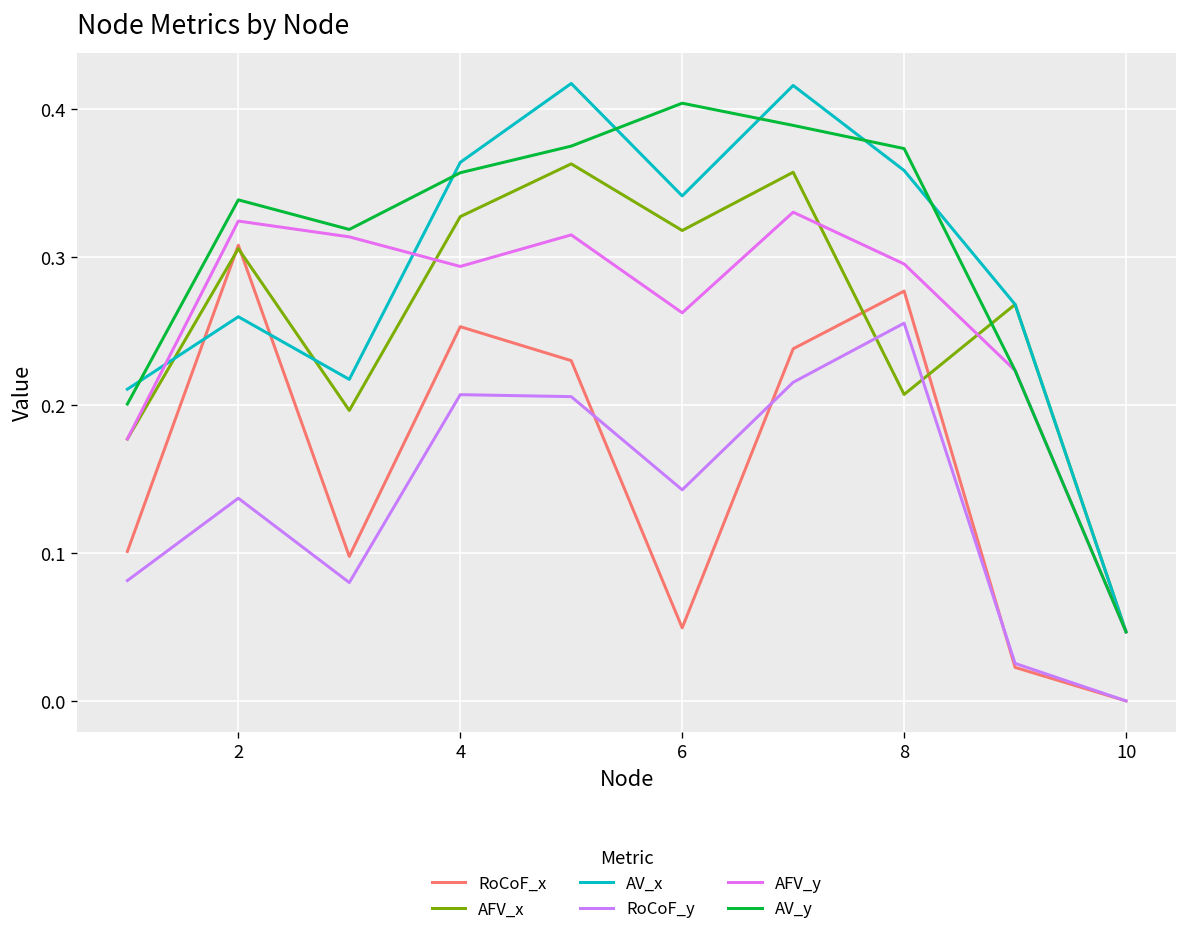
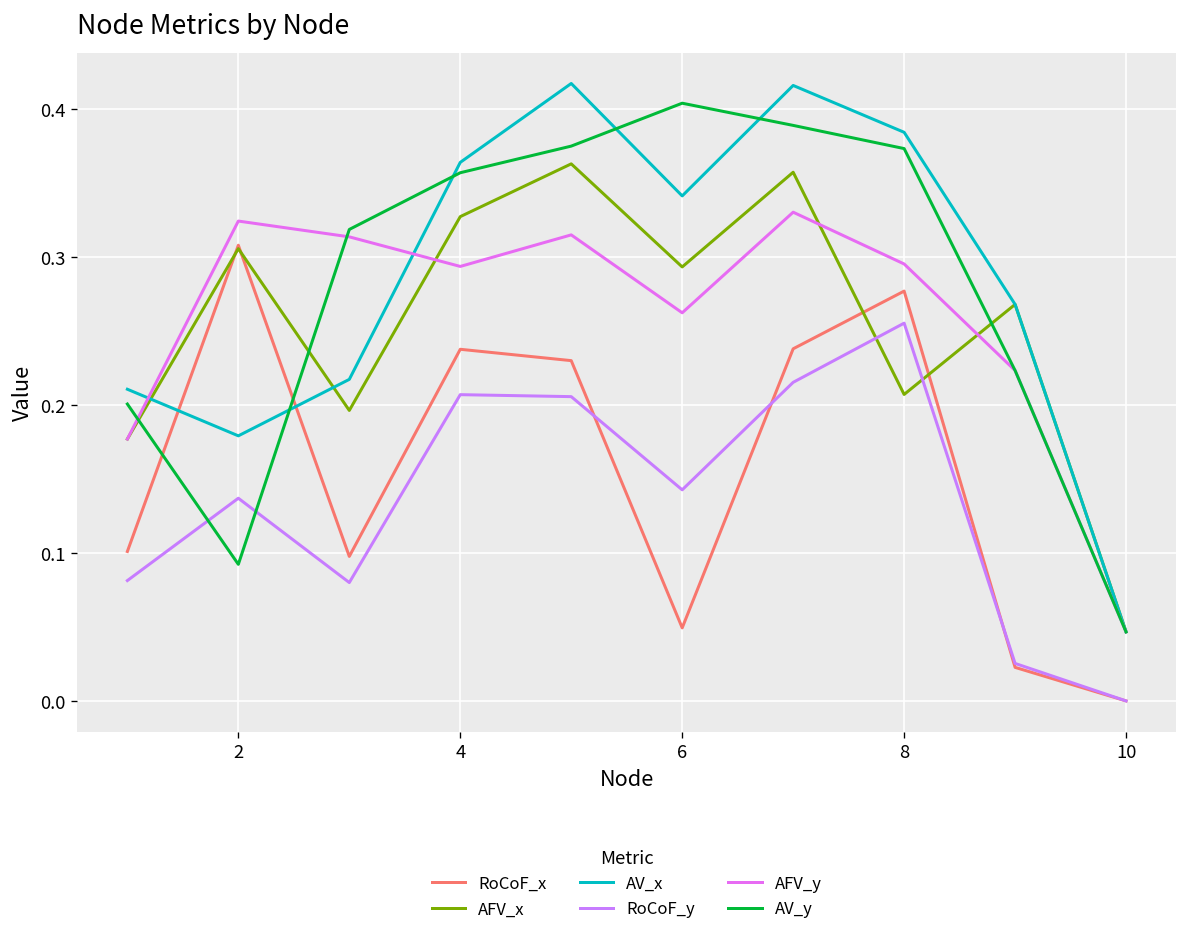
AV_x, 2: 0.260 -> 0.179
AV_y, 2: 0.339 -> 0.092
RoCoF_x, 4: 0.253 -> 0.238
AFV_x, 6: 0.318 -> 0.293
AV_x, 8: 0.359 -> 0.384
